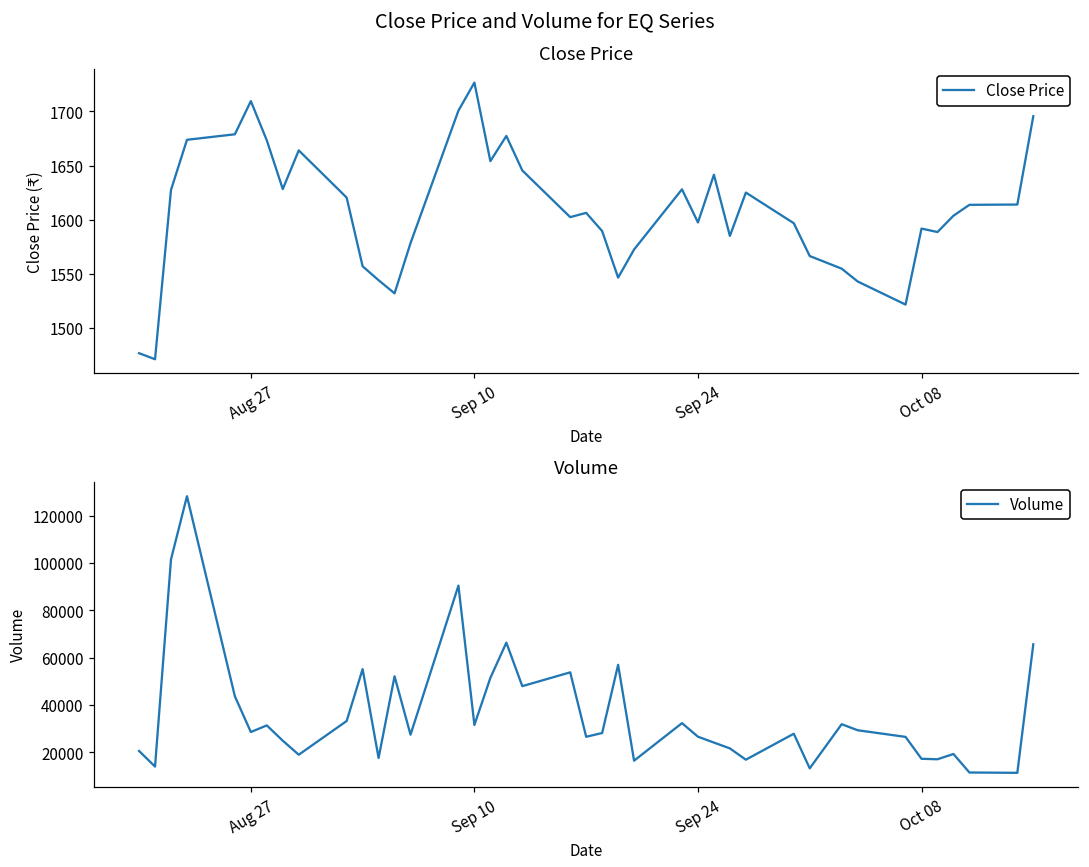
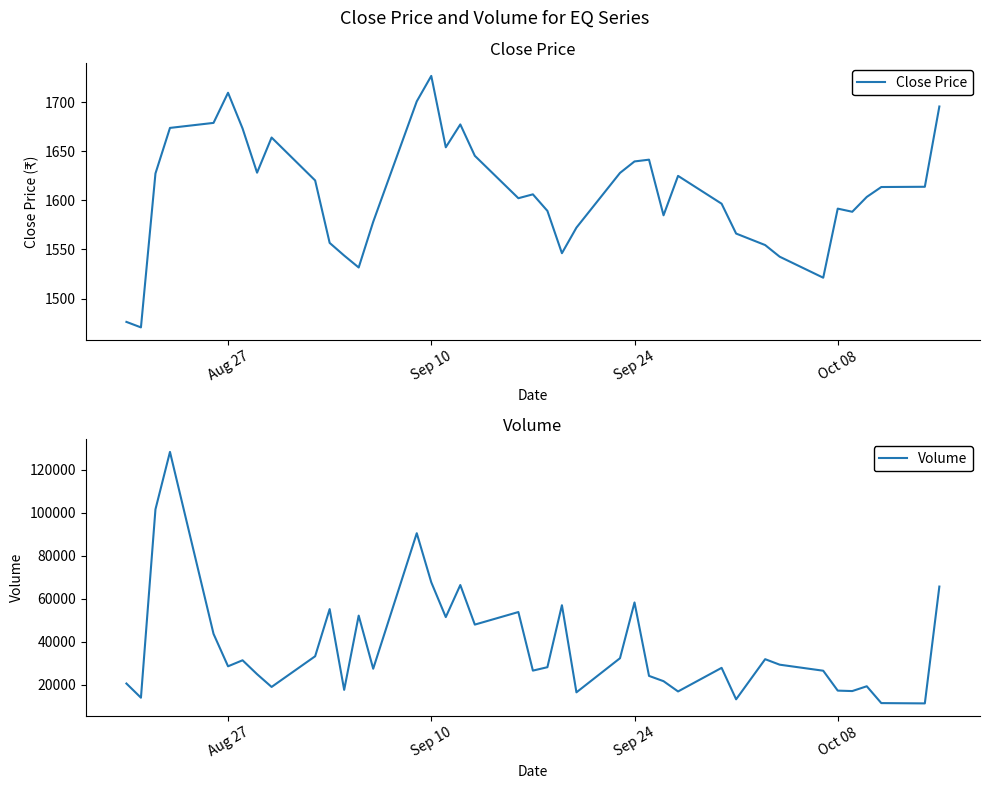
Close Price, Sep 24: 1600 -> 1640
Volume, Sep 10: 32000 -> 68000
Volume, Sep 24: 27000 -> 58000
